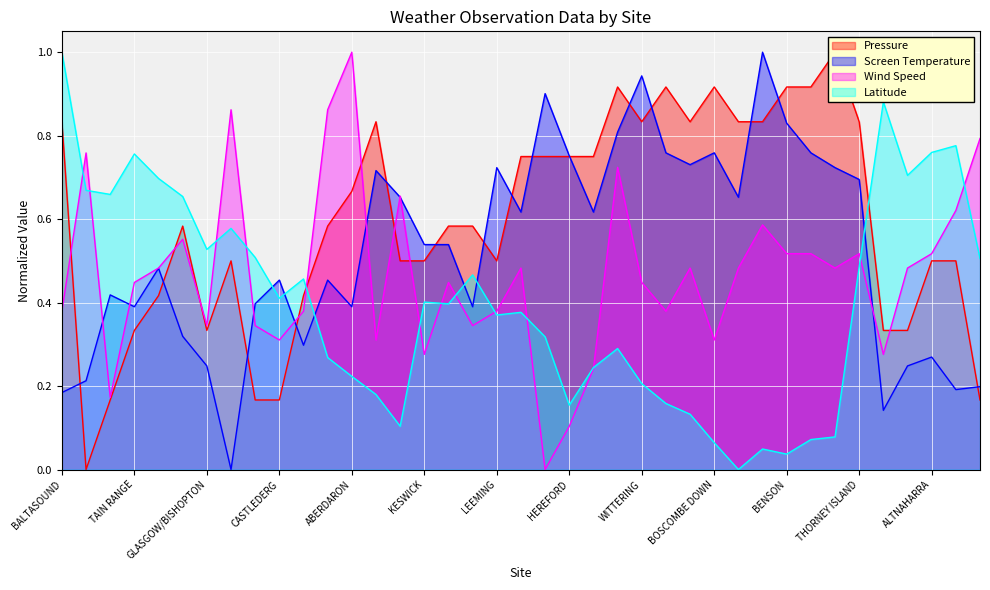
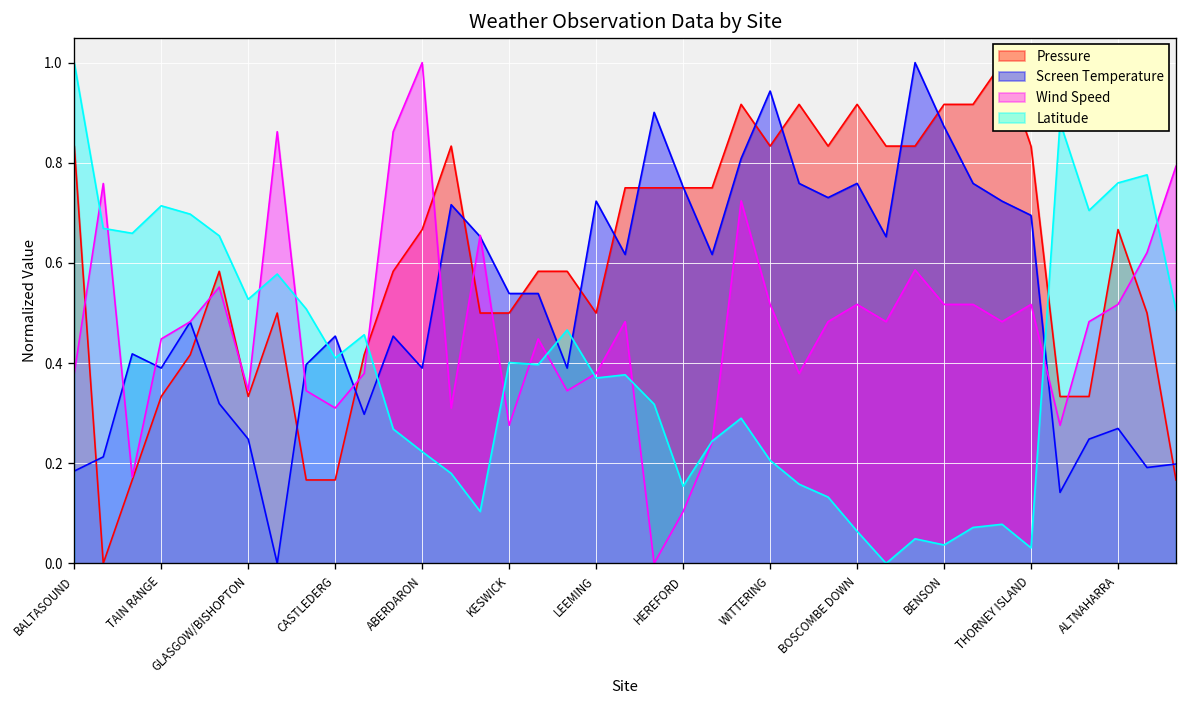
Latitude, TAIN RANGE: 0.76 -> 0.71
Wind Speed, WITTERING: 0.45 -> 0.52
Wind Speed, BOSCOMBE DOWN: 0.31 -> 0.52
Screen Temperature, BENSON: 0.83 -> 0.87
Latitude, THORNEY ISLAND: 0.49 -> 0.03
Pressure, ALTNAHARRA: 0.50 -> 0.67
